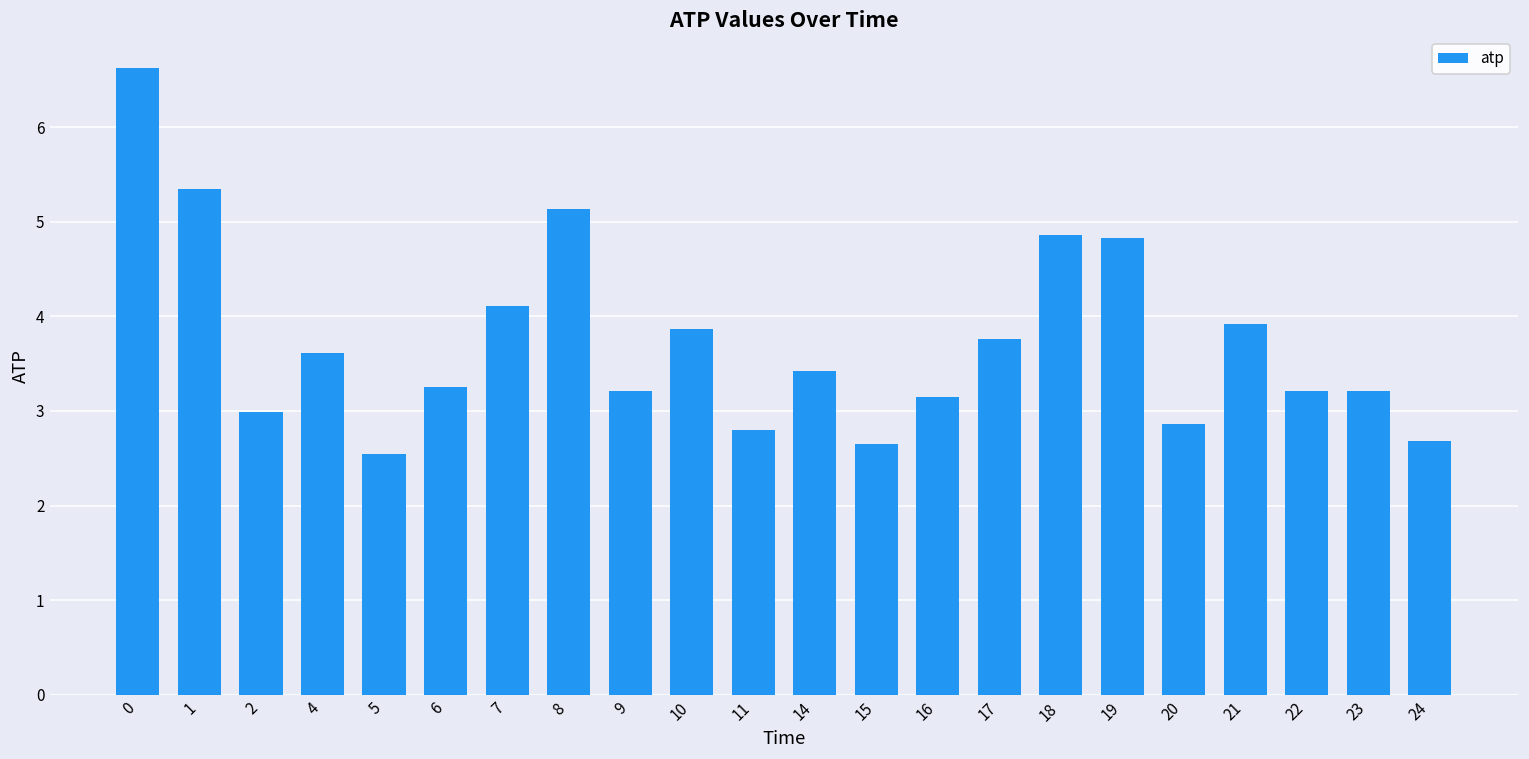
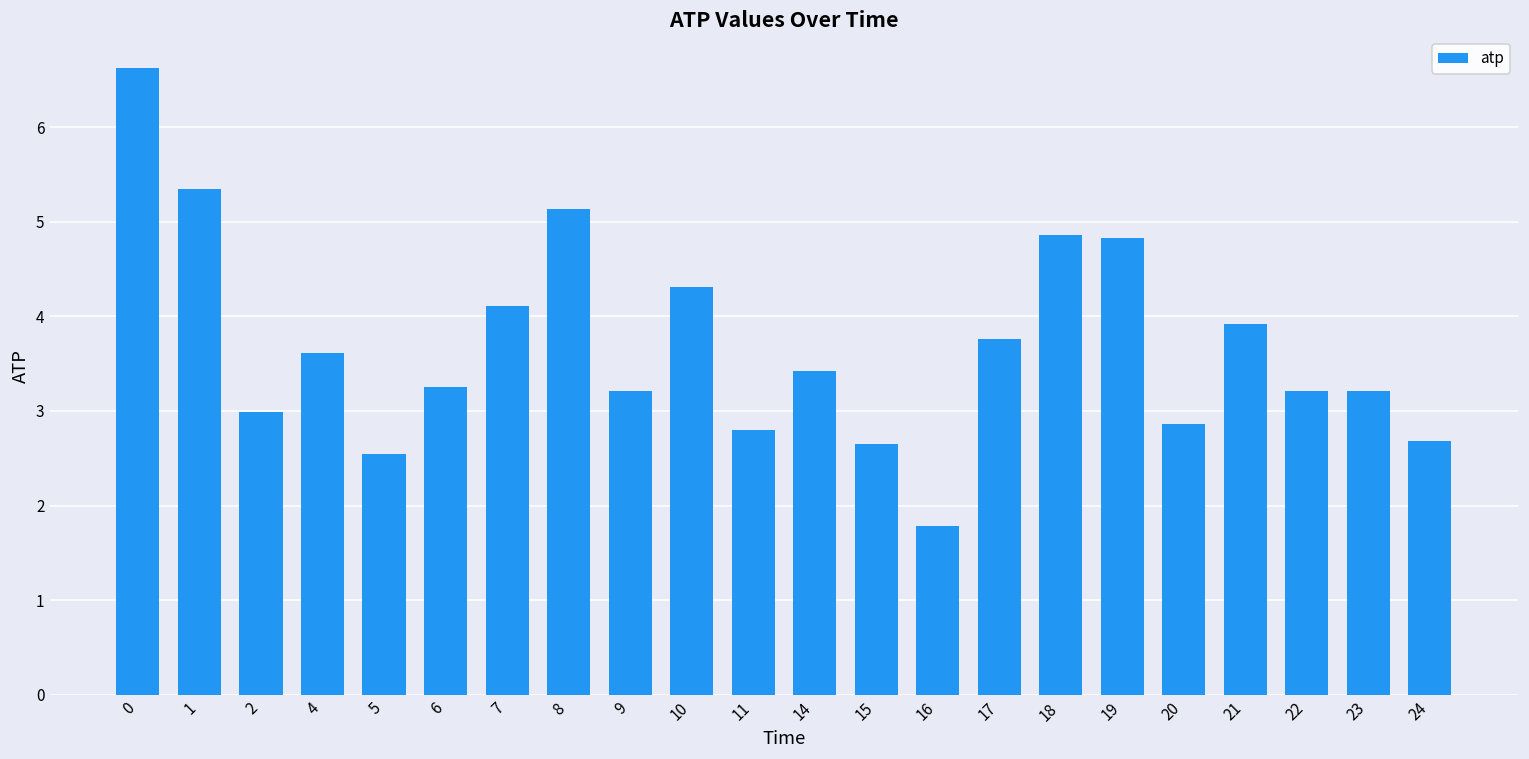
10: 3.9 -> 4.3
16: 3.1 -> 1.8
